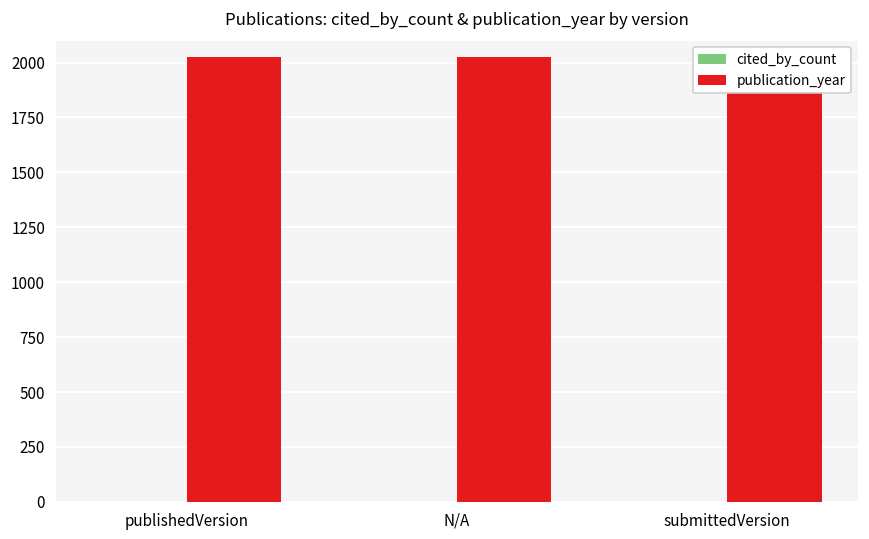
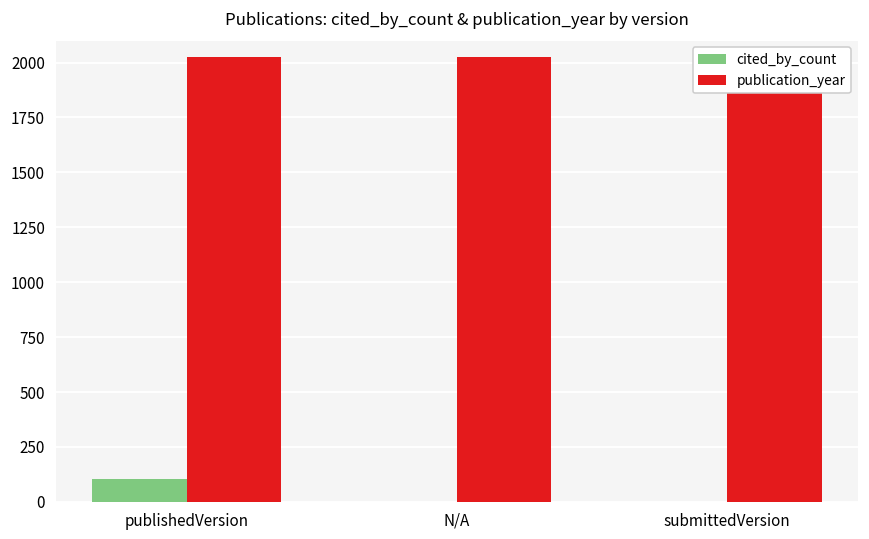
cited_by_count, publishedVersion: 0 -> 110
